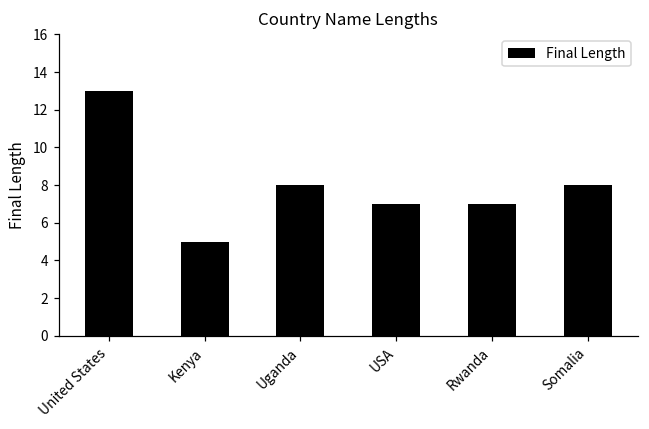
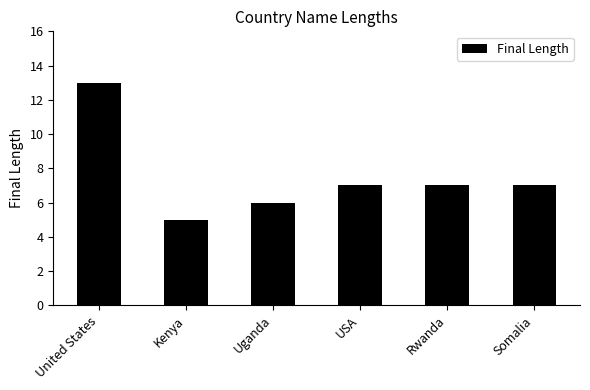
Uganda: 8 -> 6
Somalia: 8 -> 7
